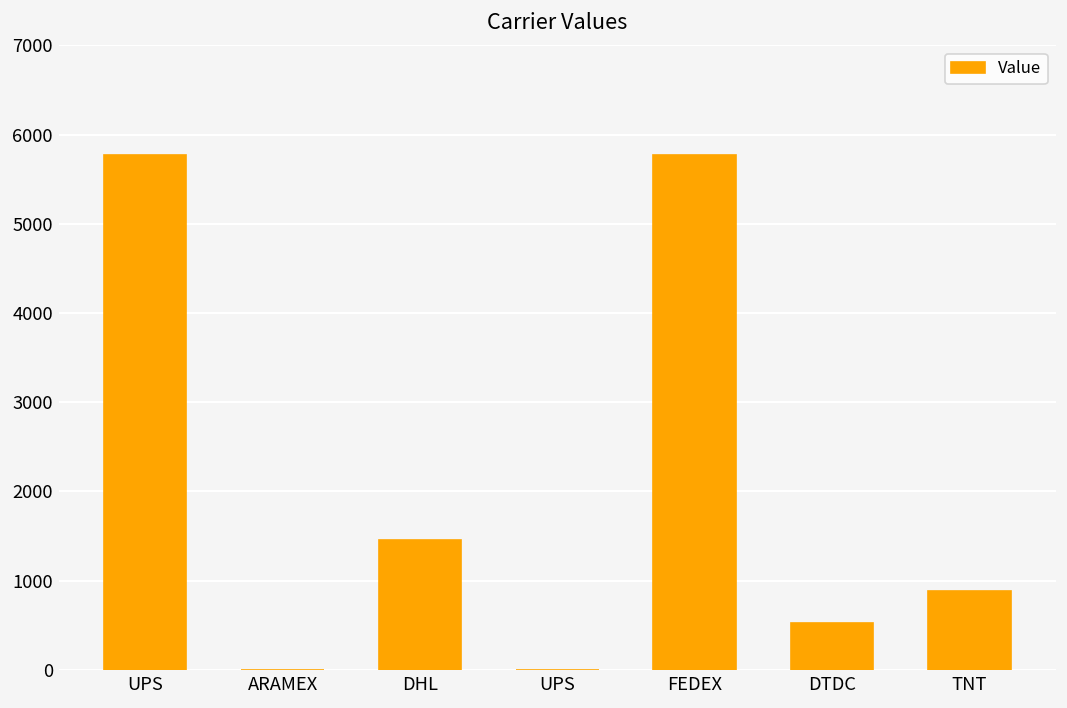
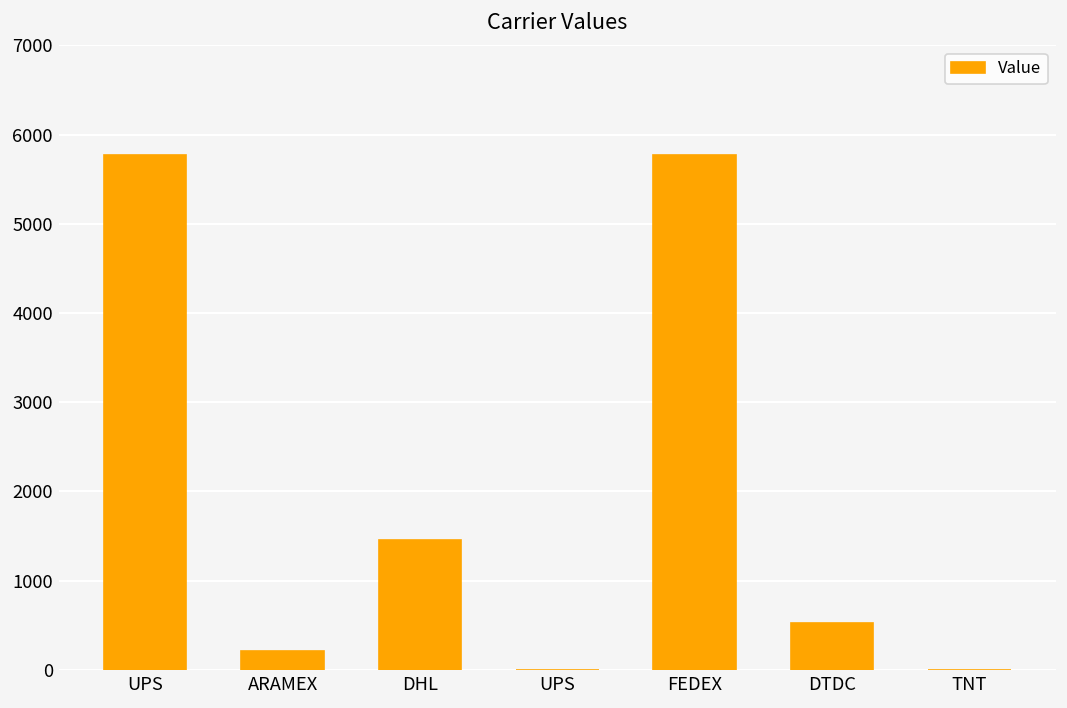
ARAMEX: 0 -> 200
TNT: 900 -> 0
